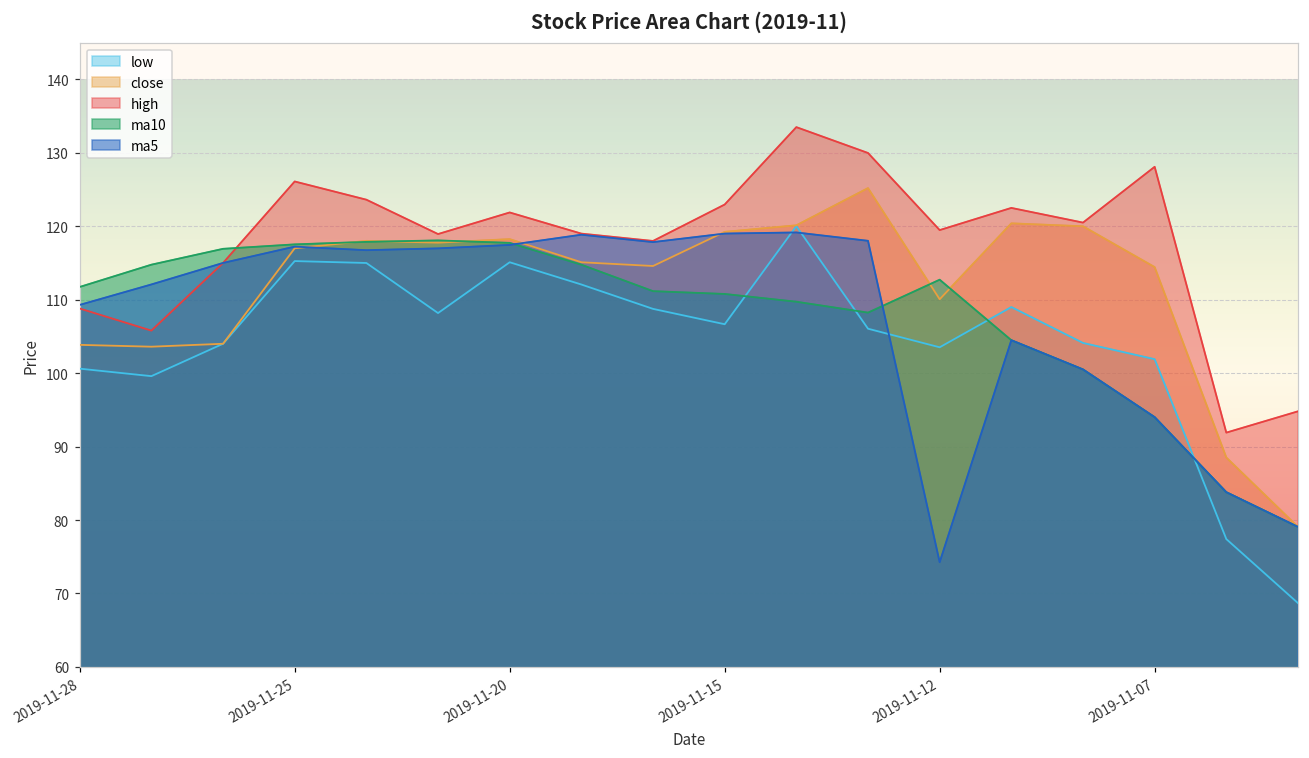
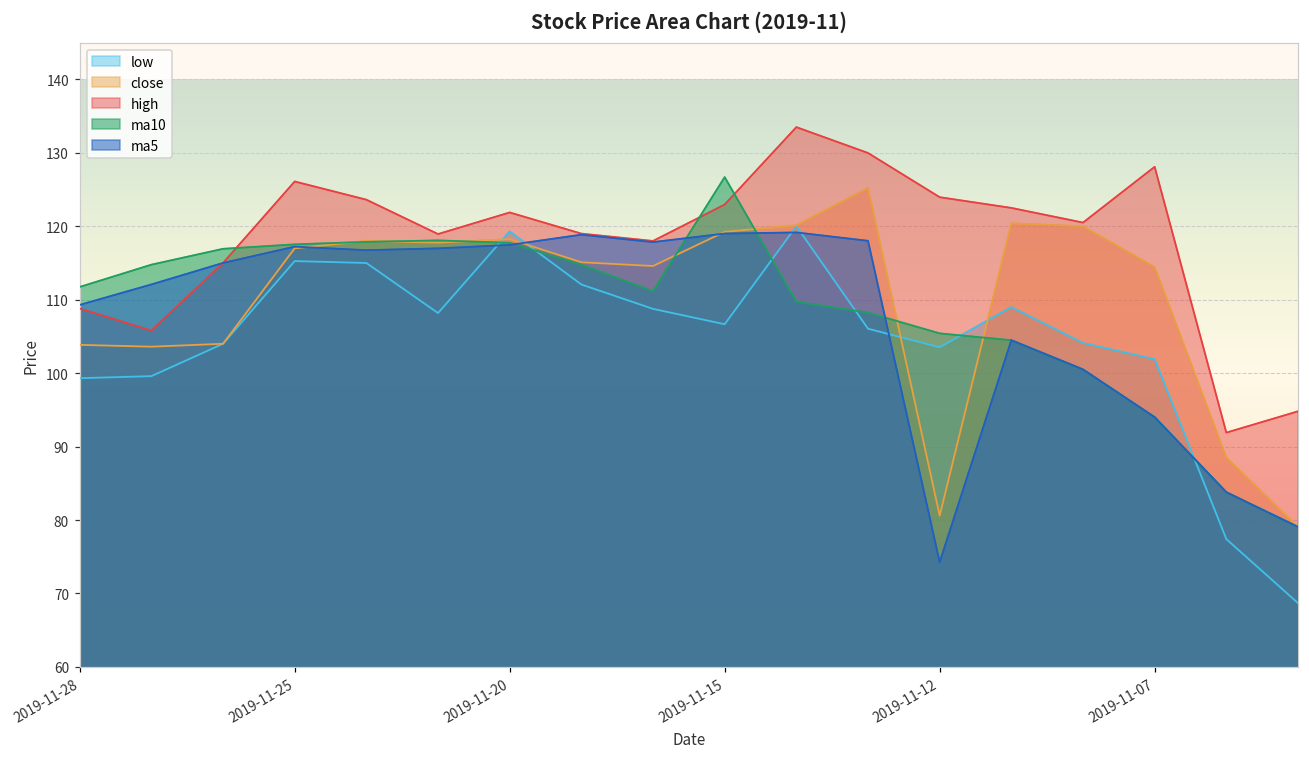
low, 2019-11-28: 101 -> 99
low, 2019-11-20: 115 -> 119
ma10, 2019-11-15: 111 -> 127
close, 2019-11-12: 110 -> 81
high, 2019-11-12: 119 -> 124
ma10, 2019-11-12: 113 -> 105
